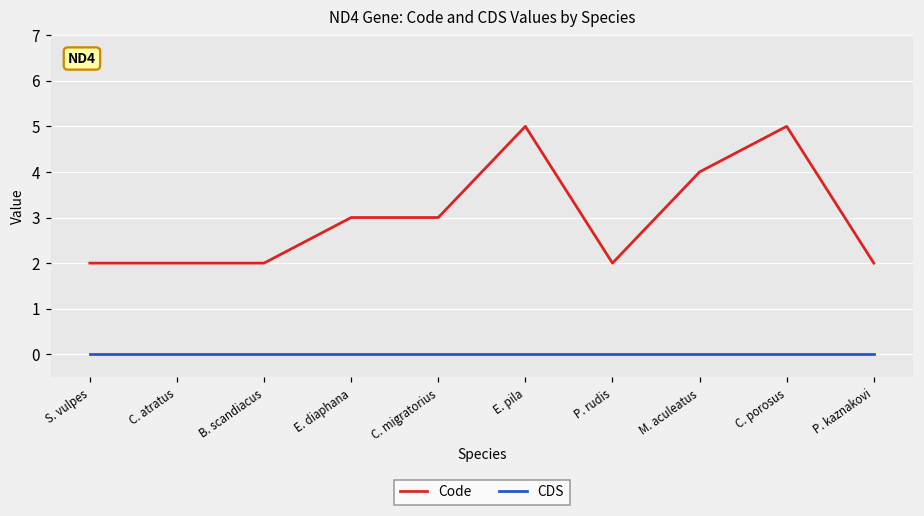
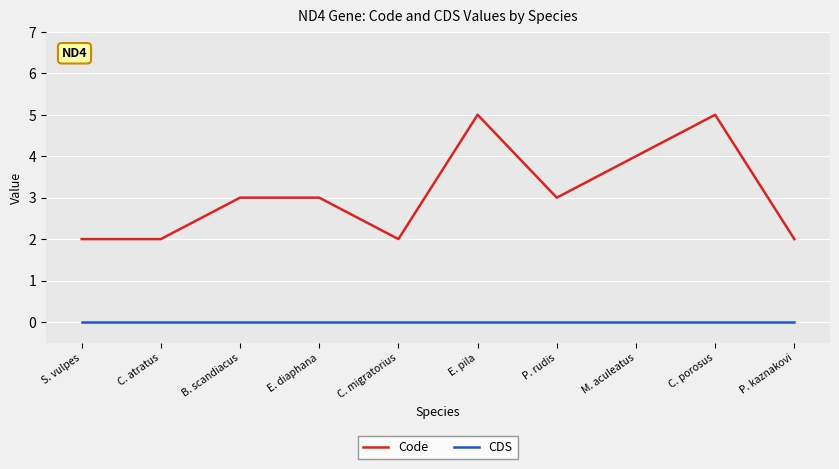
Code, B. scandiacus: 2 -> 3
Code, C. migratorius: 3 -> 2
Code, P. rudis: 2 -> 3
